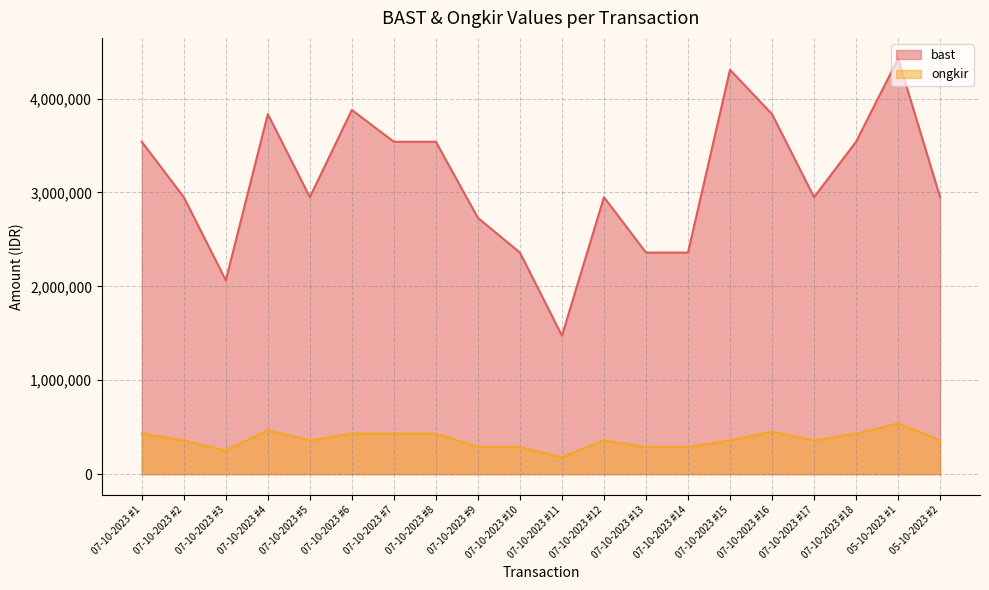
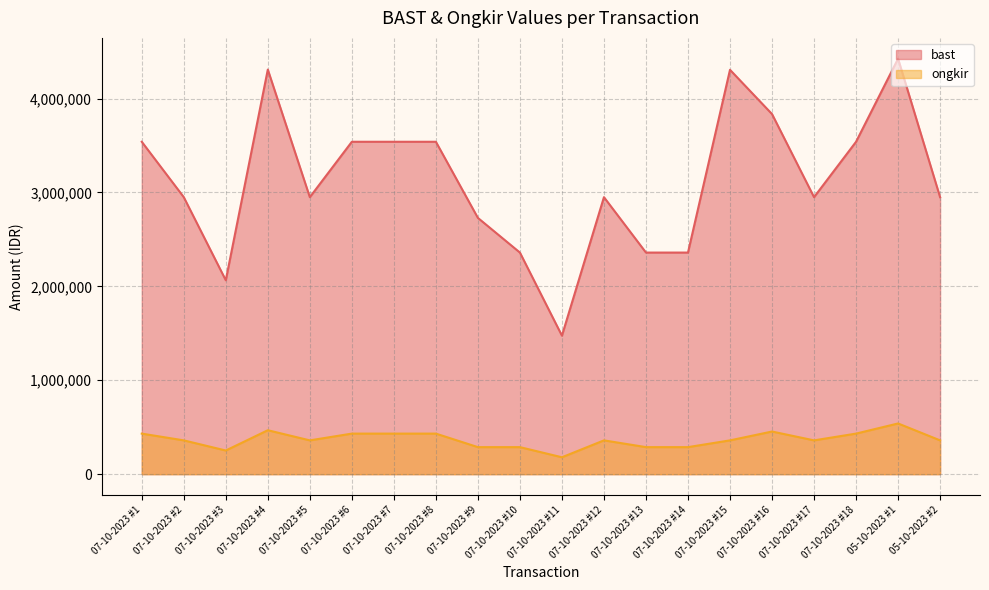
bast, 07-10-2023 #4: 3,800,000 -> 4,300,000
bast, 07-10-2023 #6: 3,900,000 -> 3,500,000
